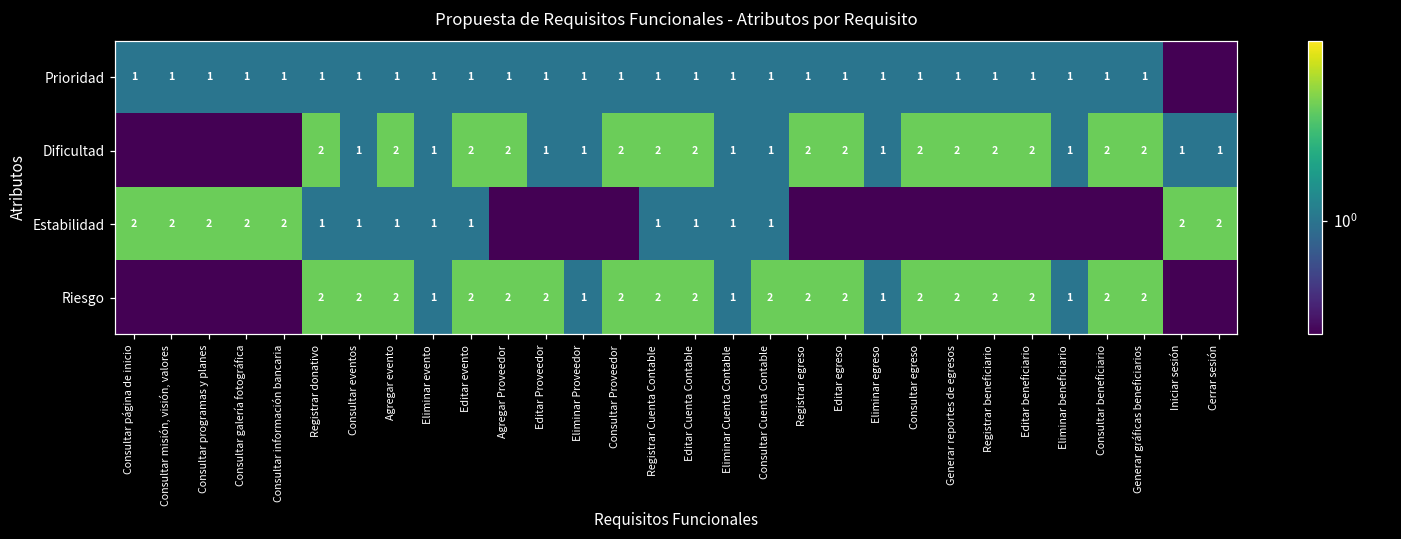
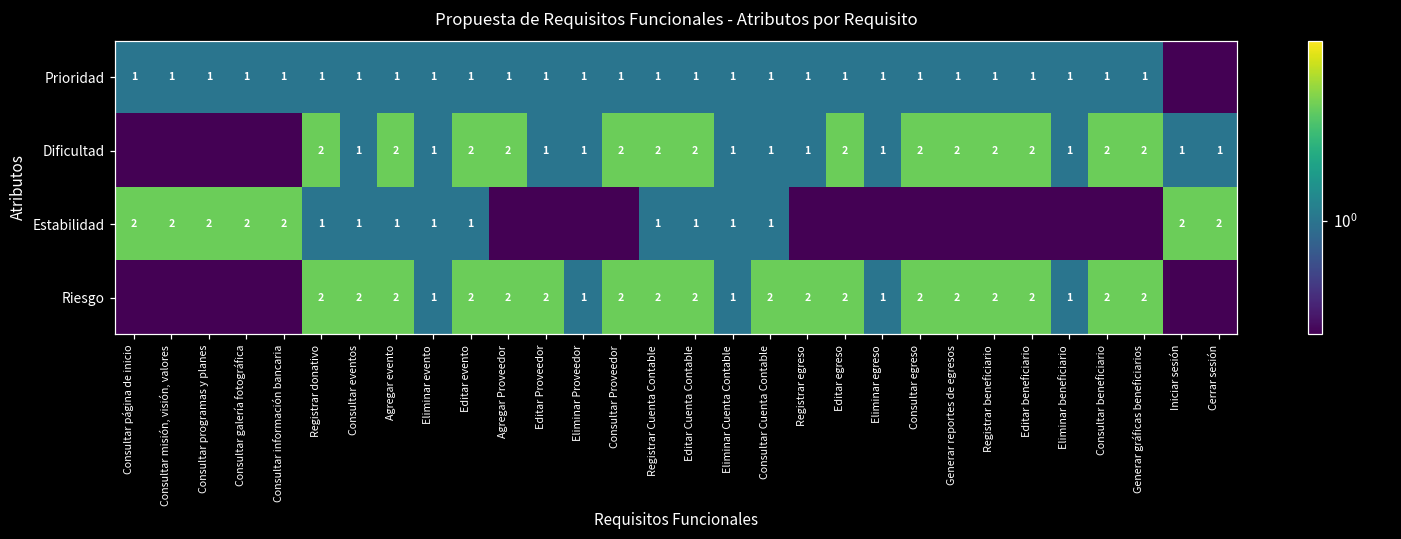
Dificultad, Registrar egreso: 2 -> 1
